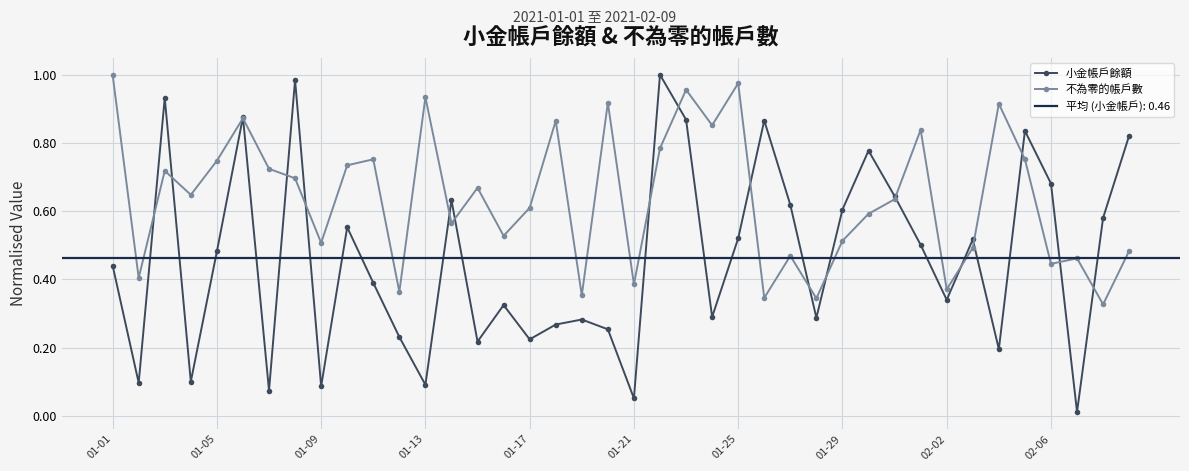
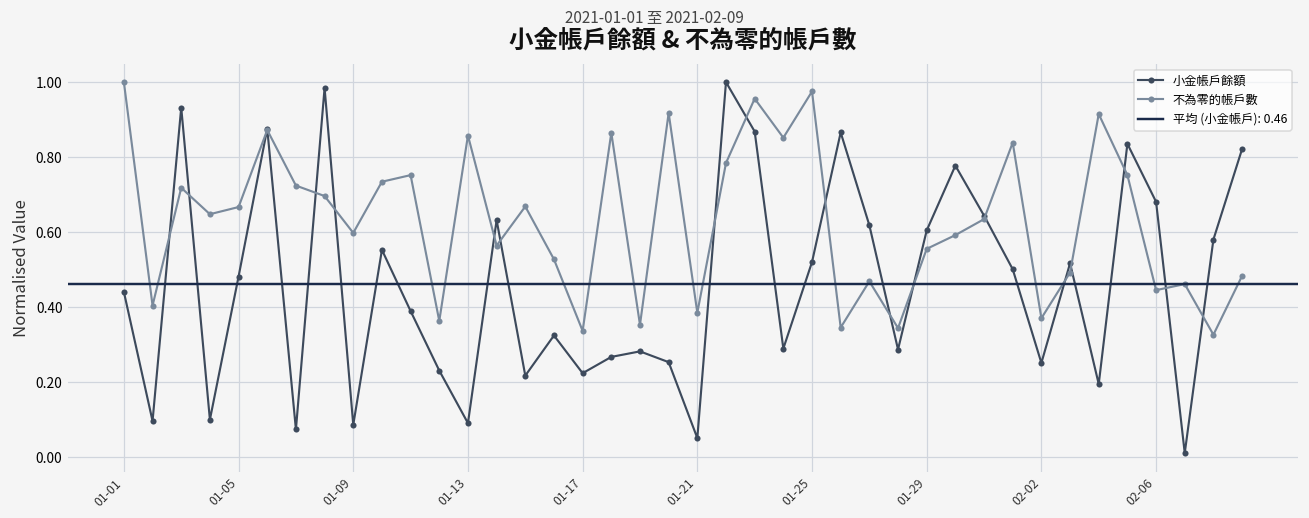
不為零的帳戶數, 01-05: 0.75 -> 0.67
不為零的帳戶數, 01-09: 0.51 -> 0.60
不為零的帳戶數, 01-13: 0.93 -> 0.86
不為零的帳戶數, 01-17: 0.61 -> 0.34
不為零的帳戶數, 01-29: 0.51 -> 0.56
小金帳戶餘額, 02-02: 0.34 -> 0.25
